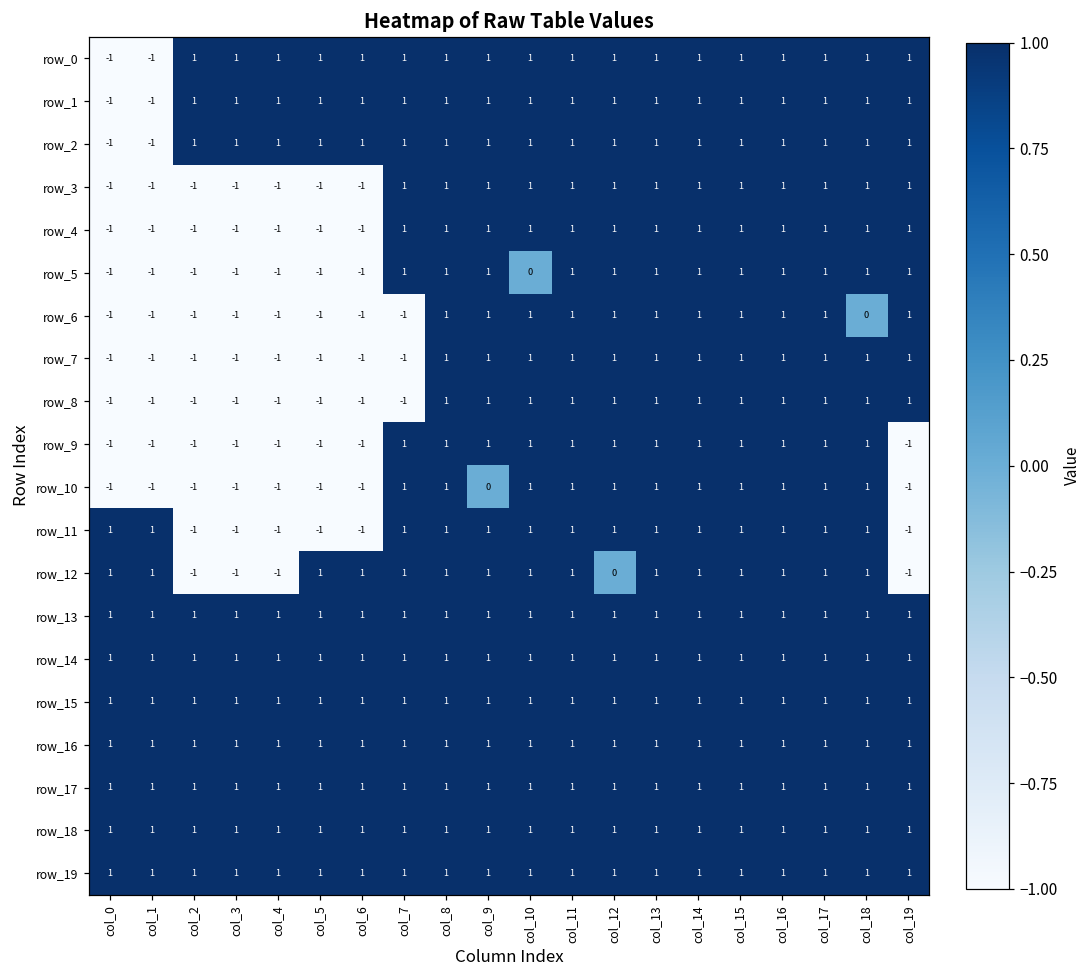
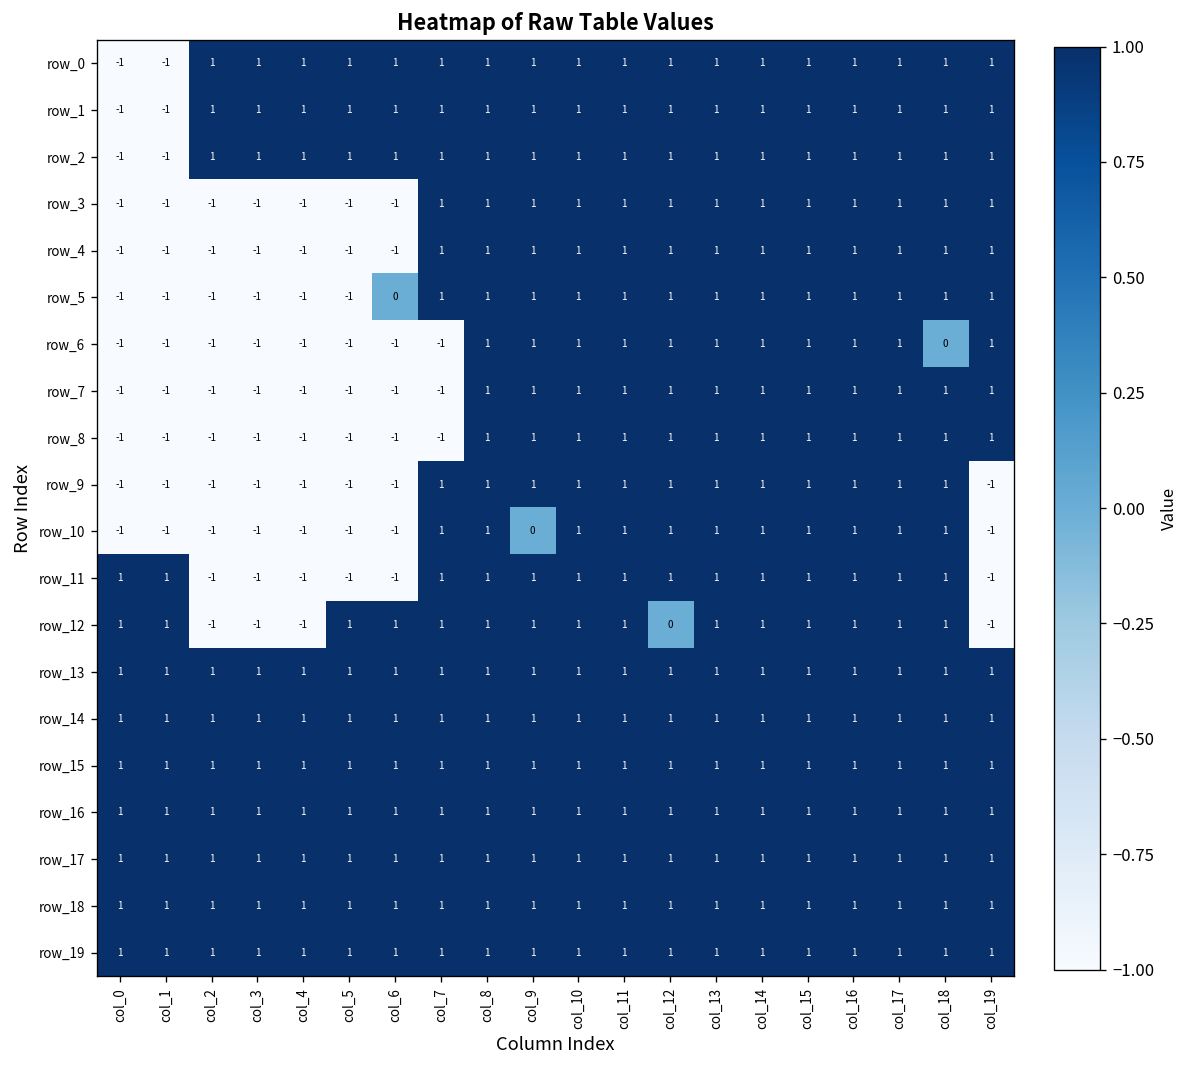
row_5, col_6: -1 -> 0
row_5, col_10: 0 -> 1
